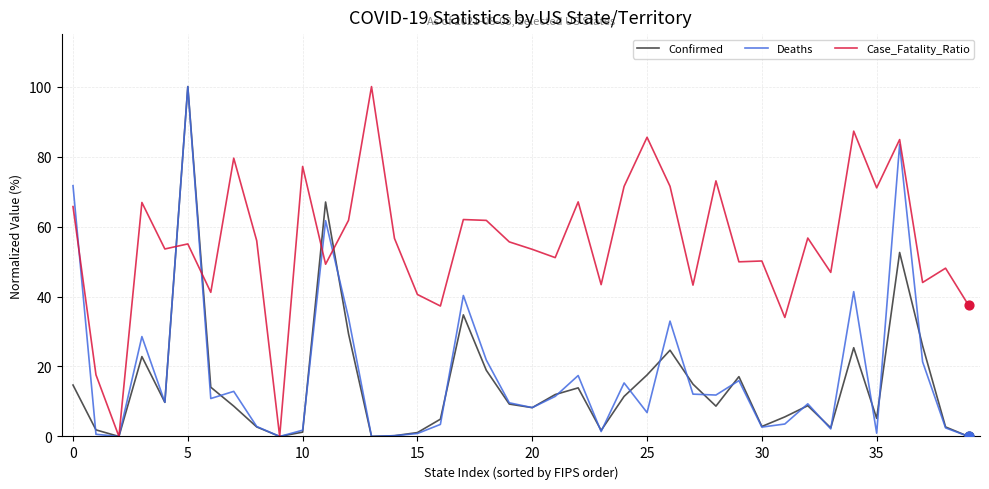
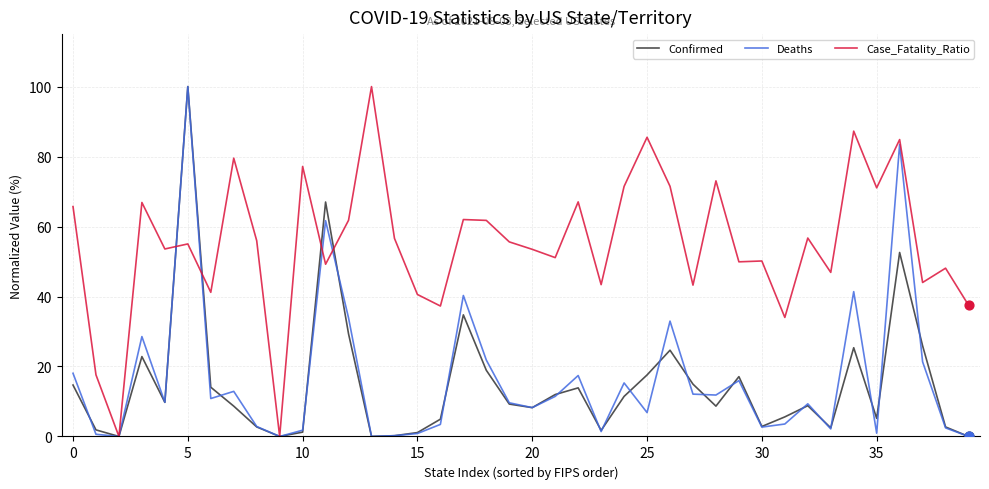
Deaths, 0: 72 -> 18
